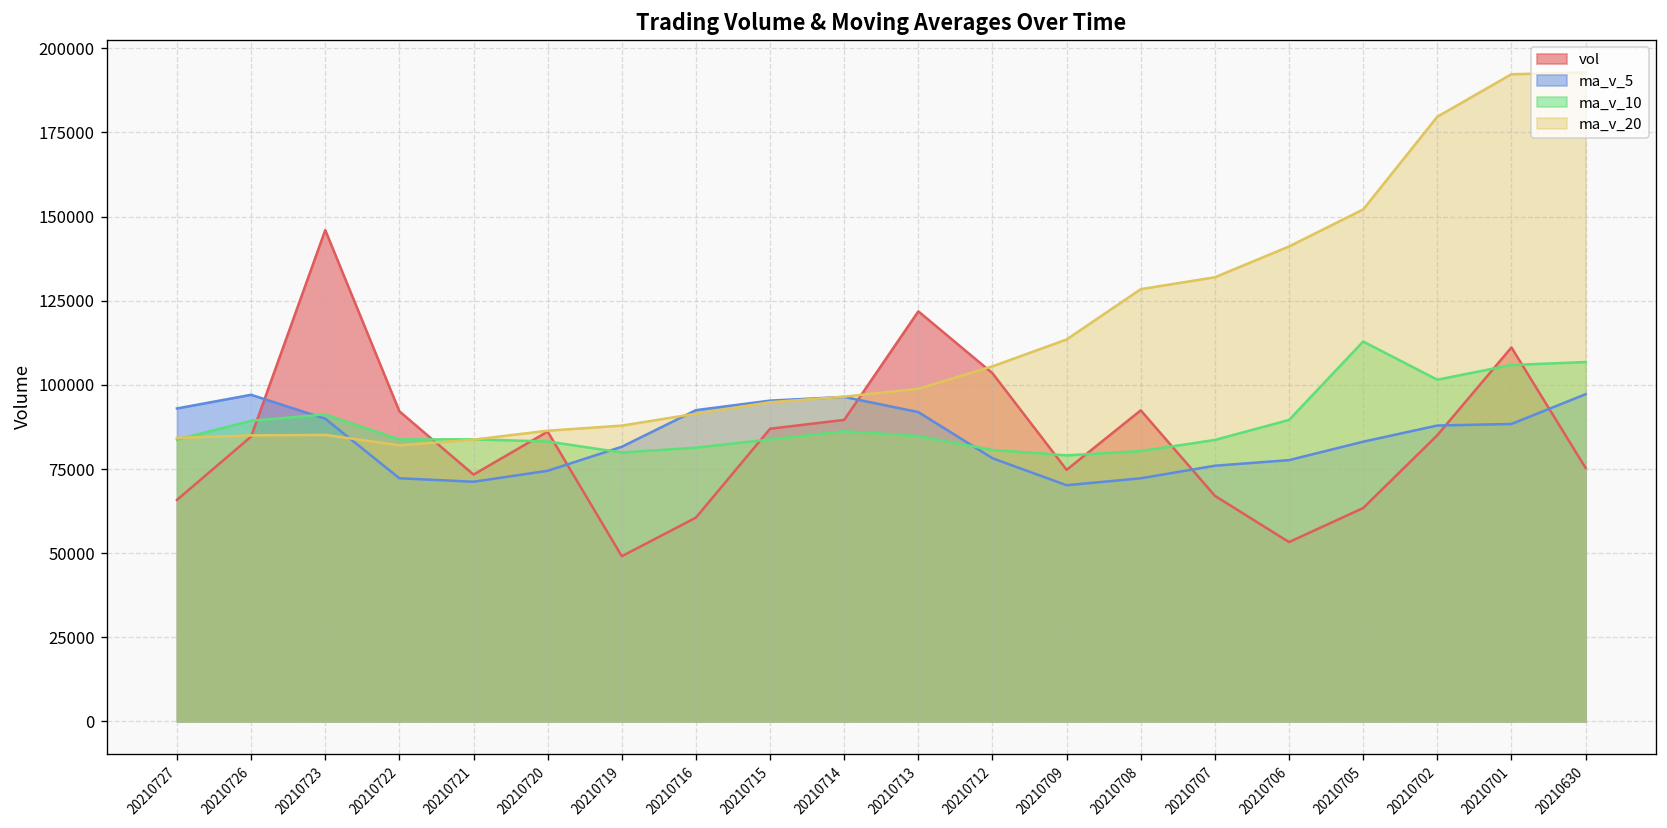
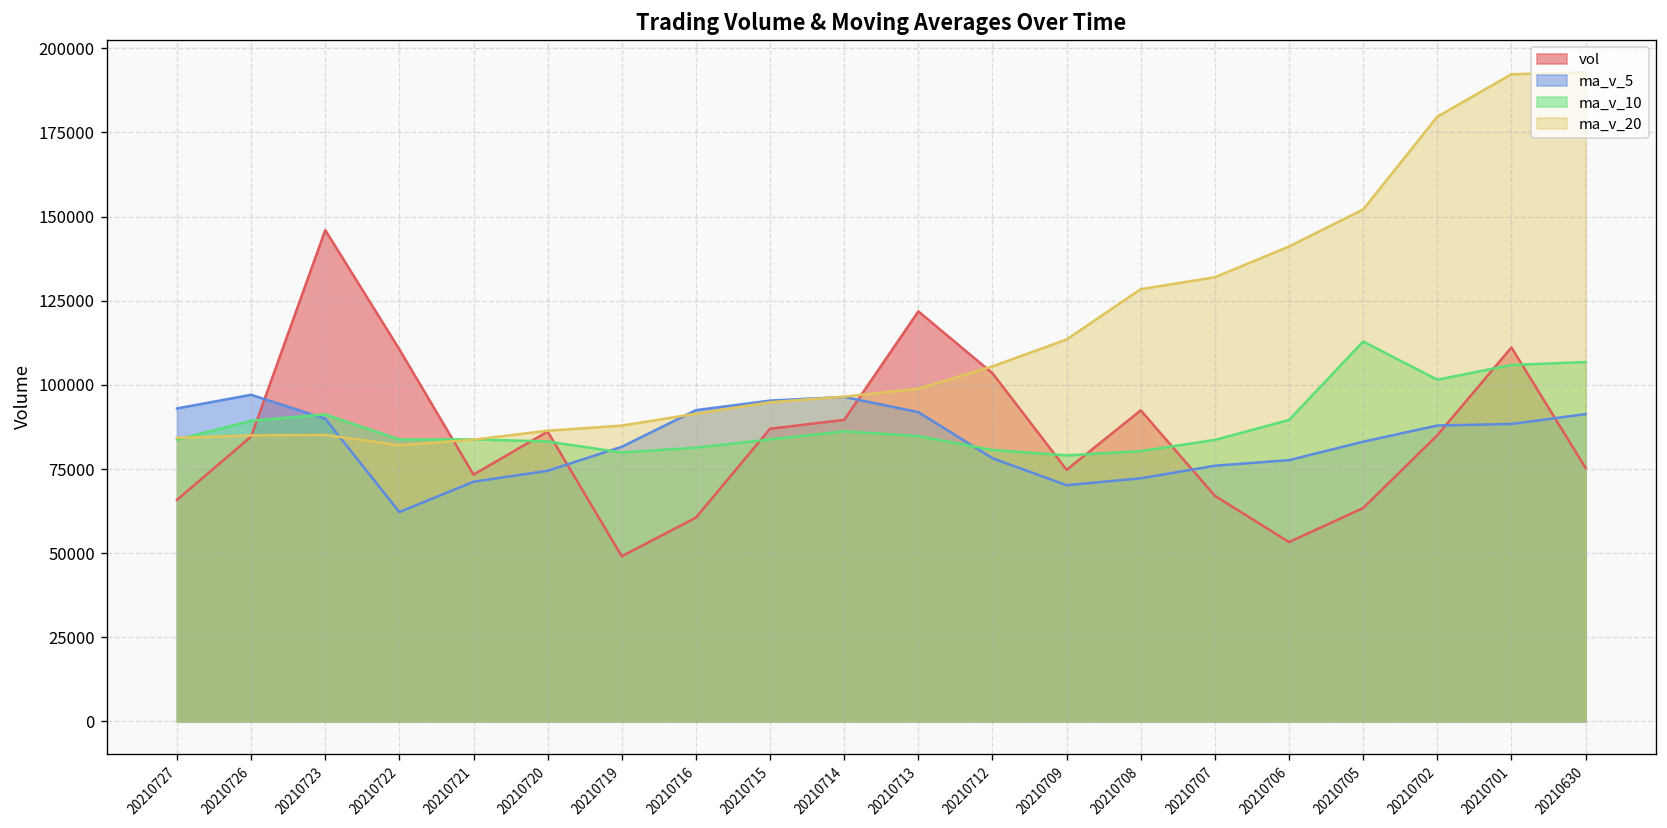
vol, 20210722: 92000 -> 111000
ma_v_5, 20210722: 72000 -> 62000
ma_v_5, 20210630: 97000 -> 91000
